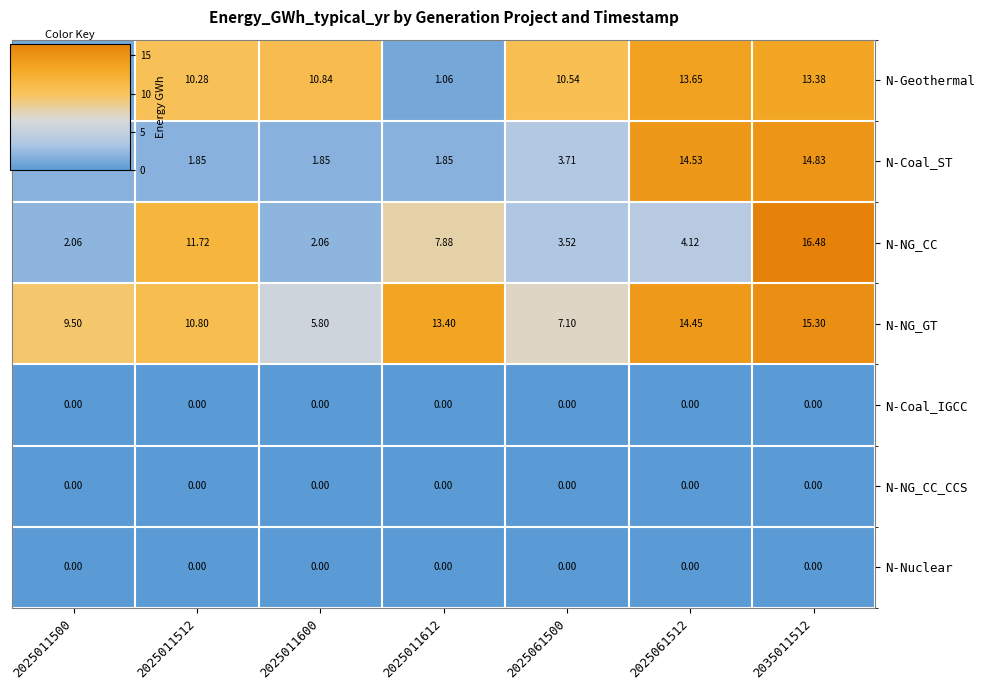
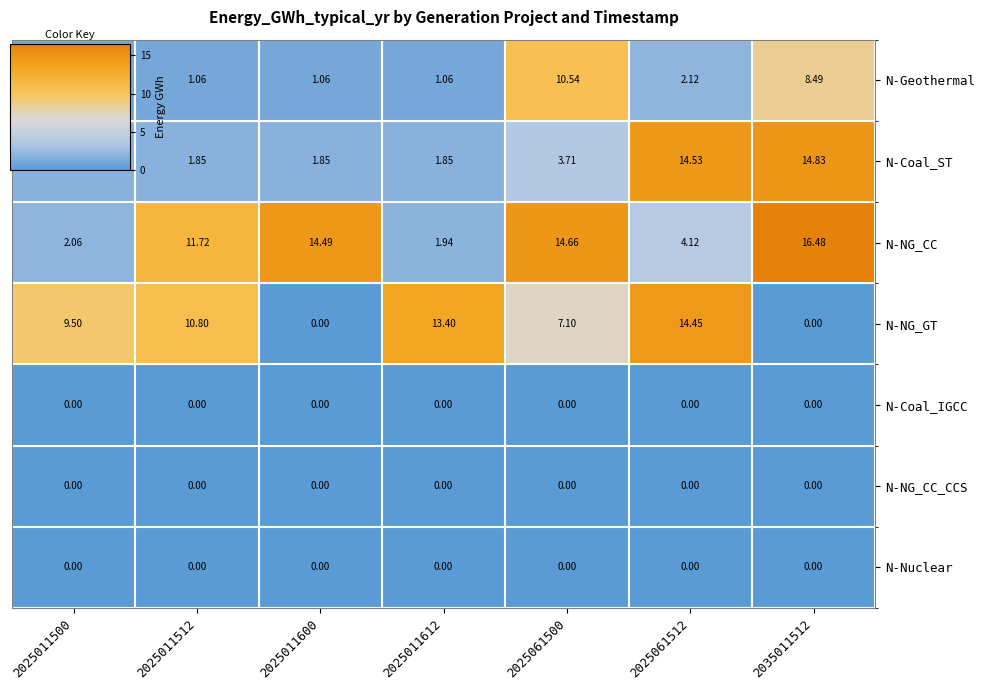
N-Geothermal, 2025011512: 10.28 -> 1.06
N-Geothermal, 2025011600: 10.84 -> 1.06
N-Geothermal, 2025061512: 13.65 -> 2.12
N-Geothermal, 2035011512: 13.38 -> 8.49
N-NG_CC, 2025011600: 2.06 -> 14.49
N-NG_CC, 2025011612: 7.88 -> 1.94
N-NG_CC, 2025061500: 3.52 -> 14.66
N-NG_GT, 2025011600: 5.80 -> 0.00
N-NG_GT, 2035011512: 15.30 -> 0.00
